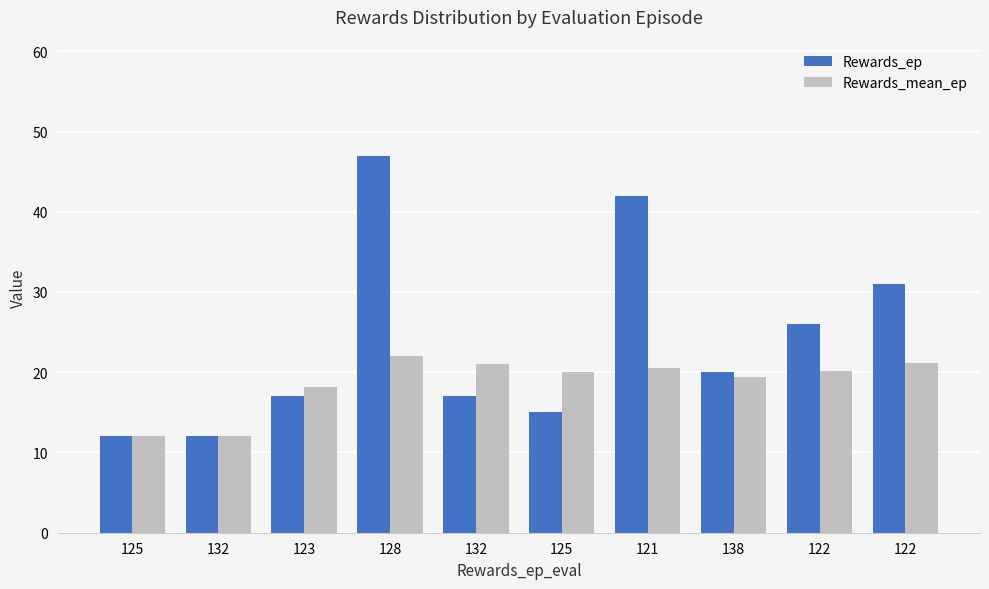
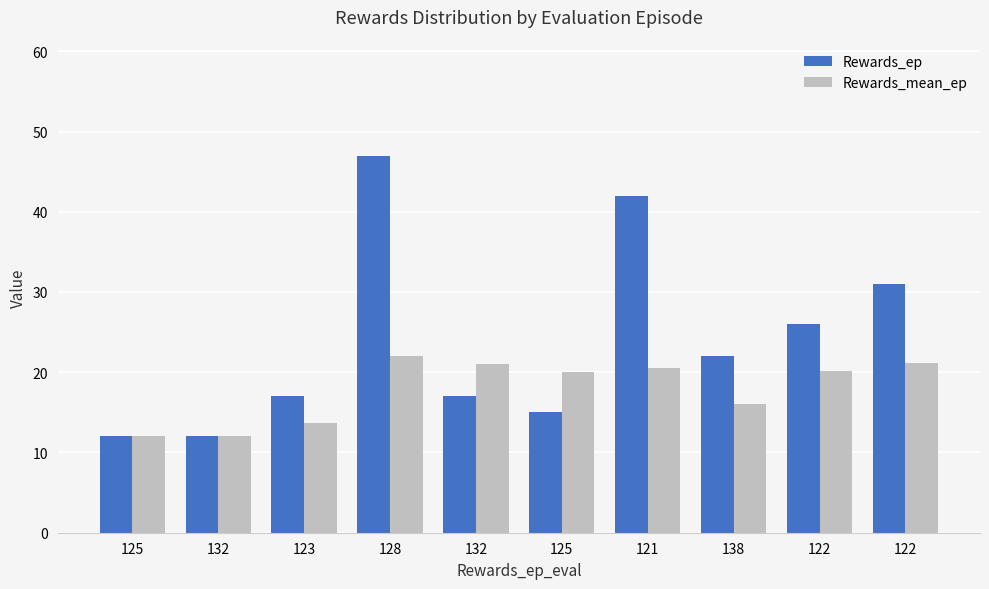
Rewards_mean_ep, 123: 18 -> 14
Rewards_ep, 138: 20 -> 22
Rewards_mean_ep, 138: 19 -> 16
